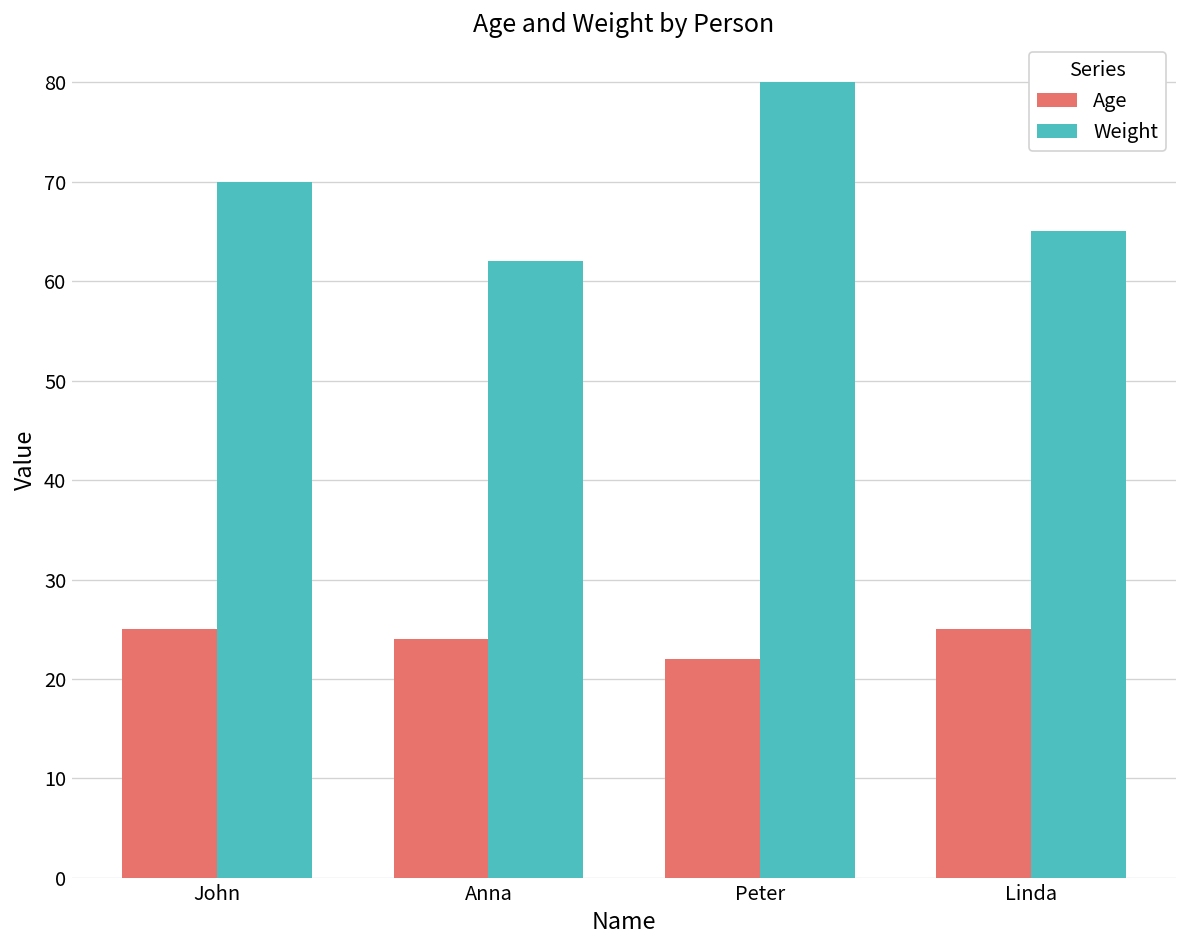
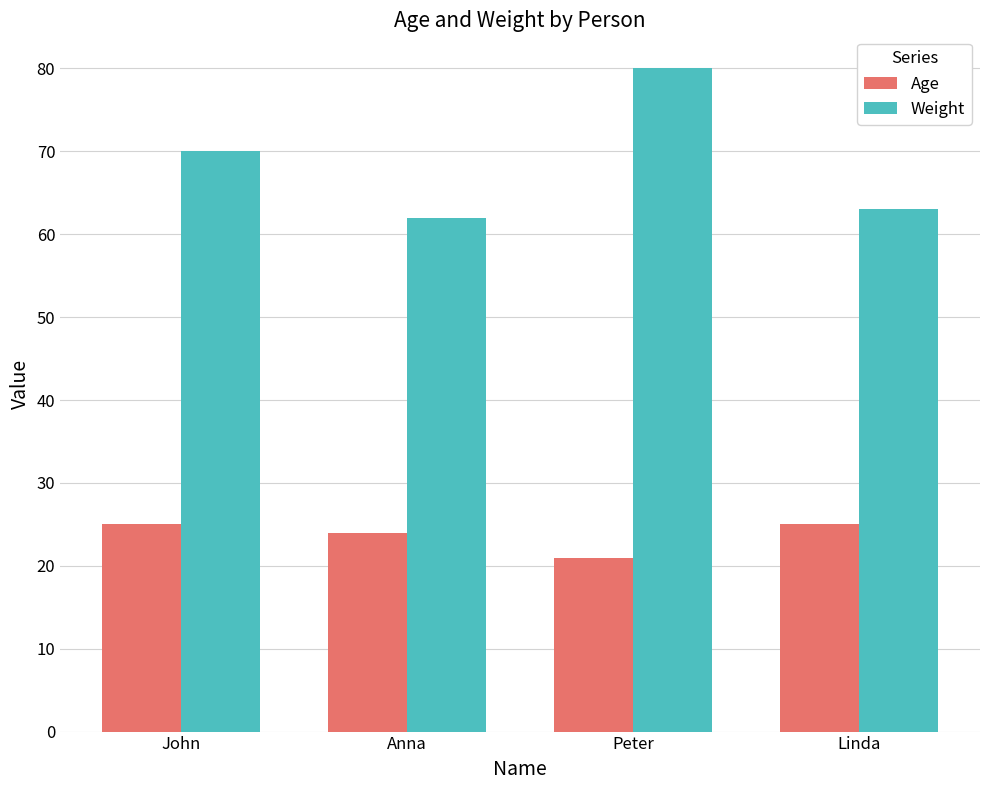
Age, Peter: 22 -> 21
Weight, Linda: 65 -> 63
